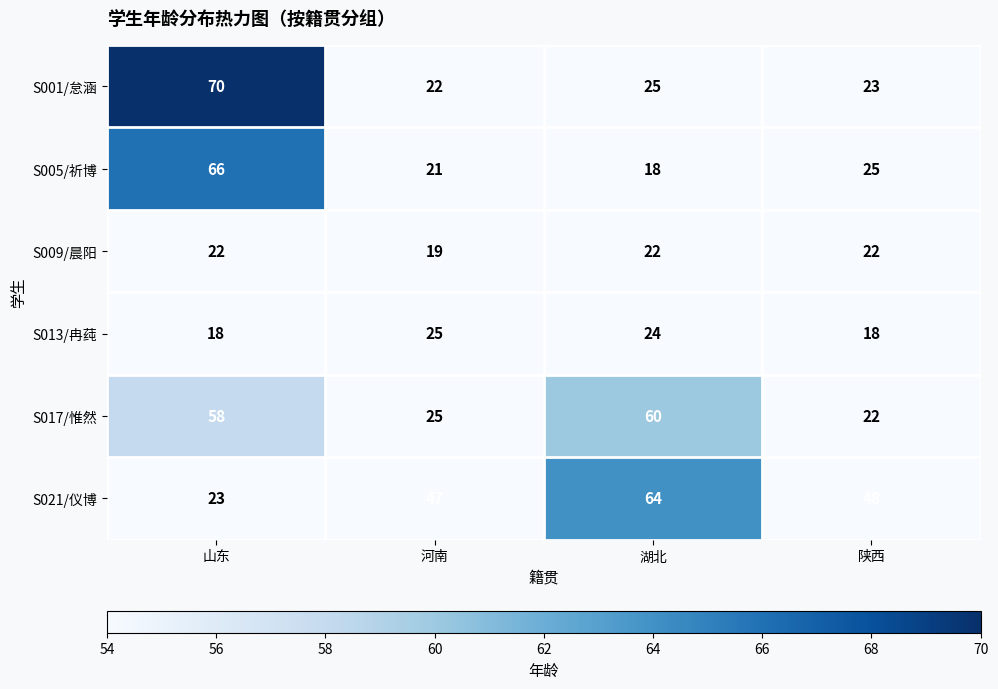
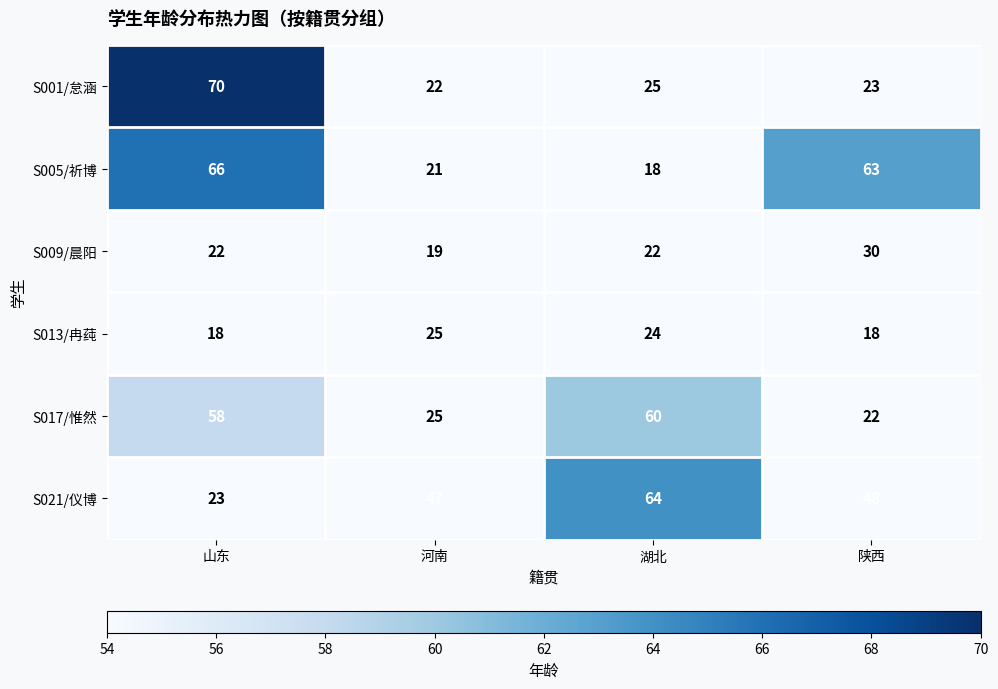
S005/祈博, 陕西: 25 -> 63
S009/晨阳, 陕西: 22 -> 30
